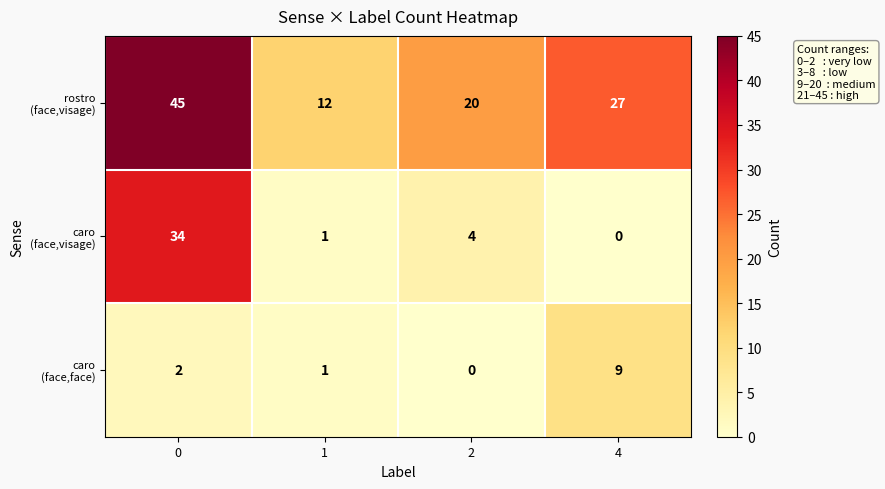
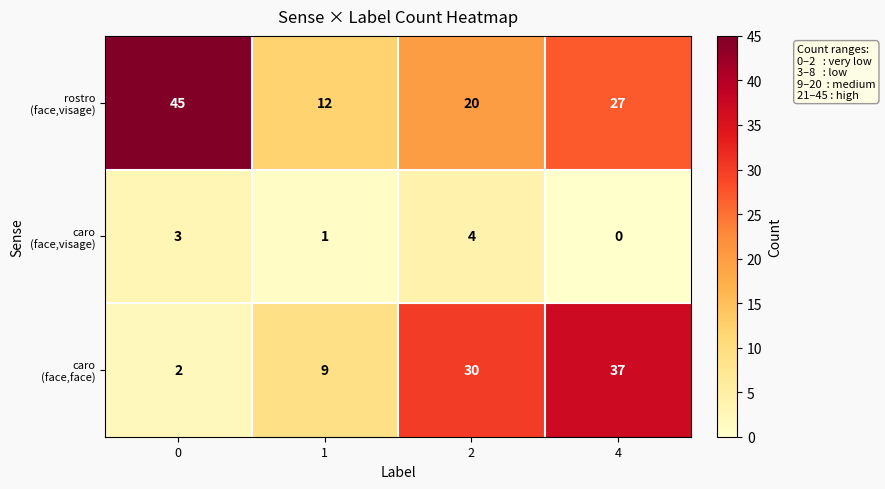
caro (face,visage), 0: 34 -> 3
caro (face,face), 1: 1 -> 9
caro (face,face), 2: 0 -> 30
caro (face,face), 4: 9 -> 37
